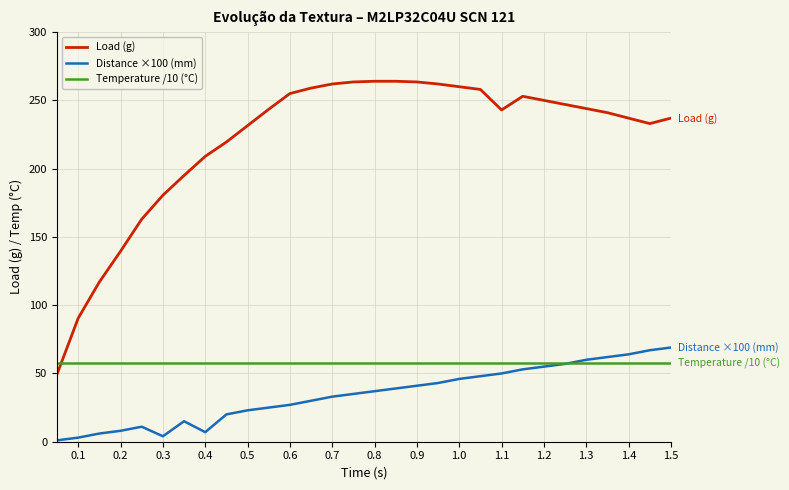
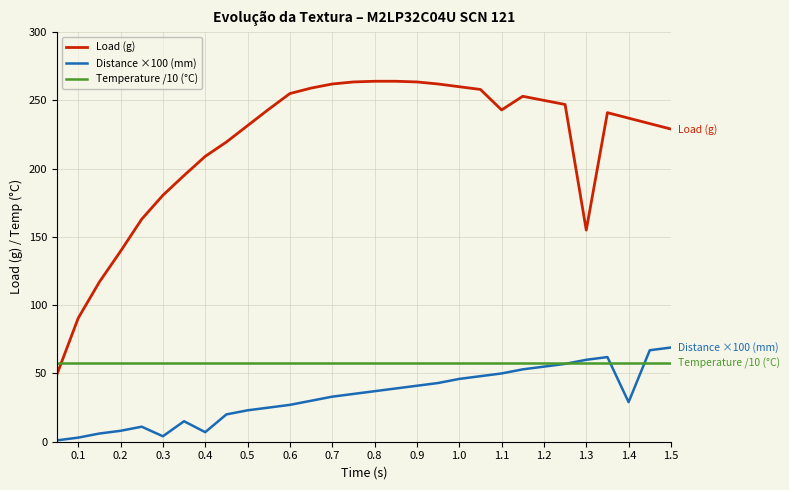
Load (g), 1.3: 244 -> 155
Distance ×100 (mm), 1.4: 64 -> 29
Load (g), 1.5: 237 -> 229
